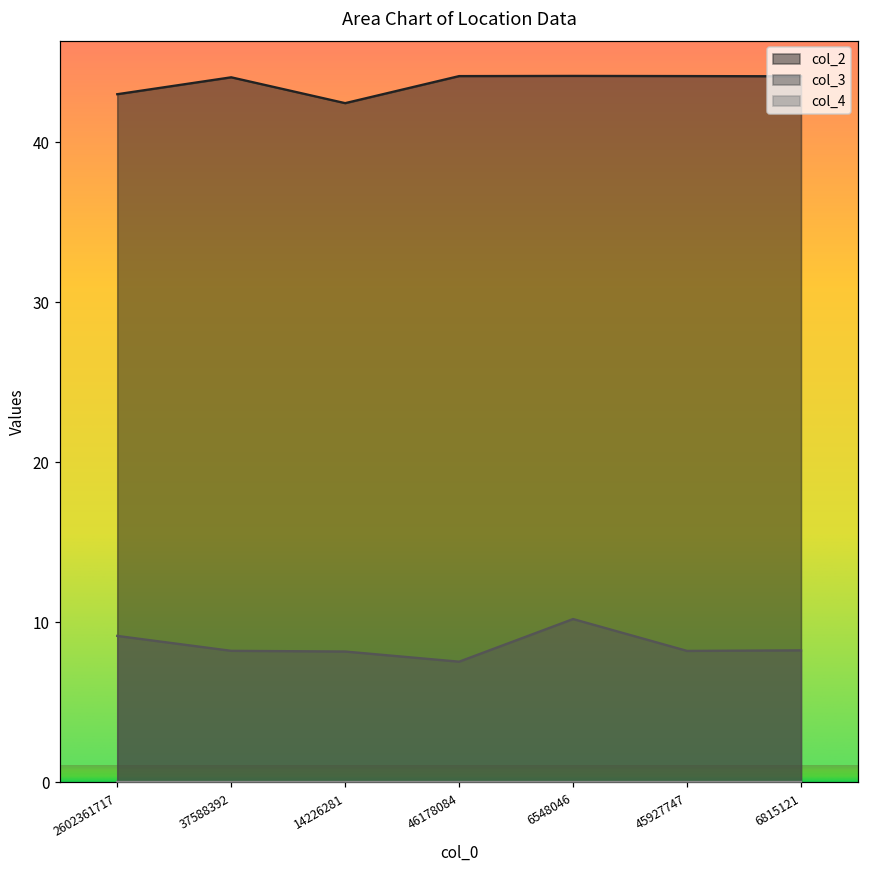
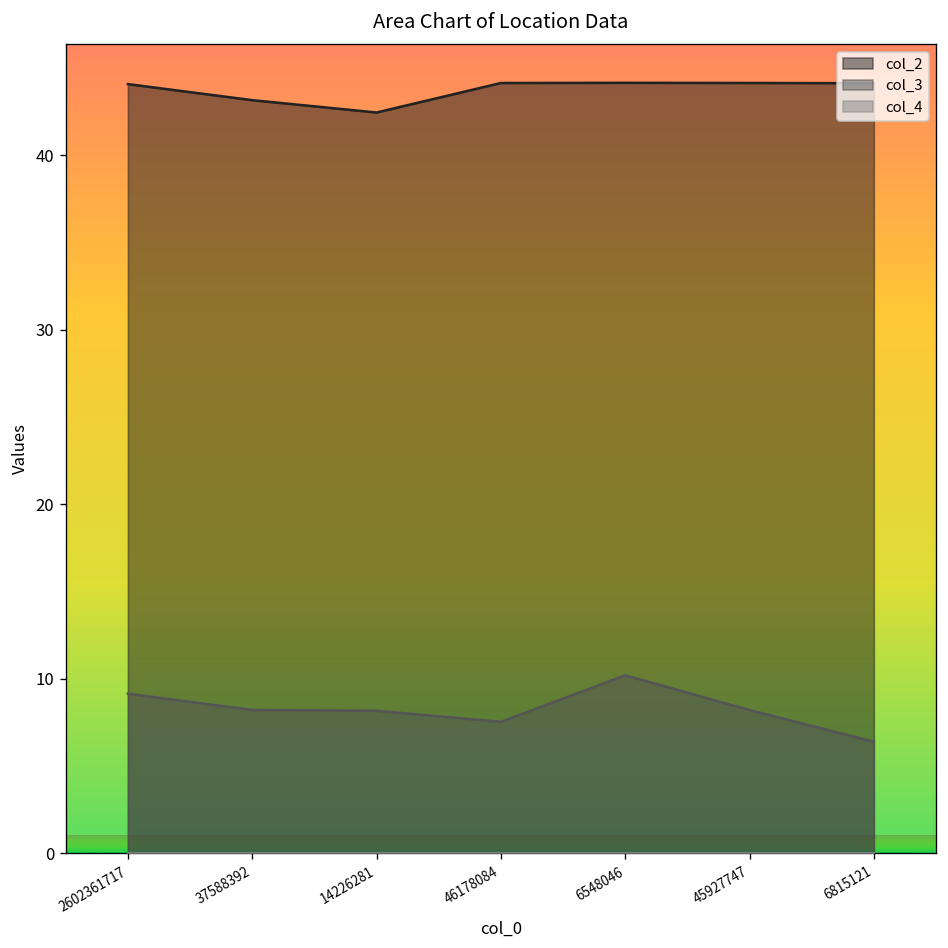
col_2, 2602361717: 43.0 -> 44.1
col_2, 37588392: 44.0 -> 43.1
col_3, 6815121: 8.2 -> 6.4
